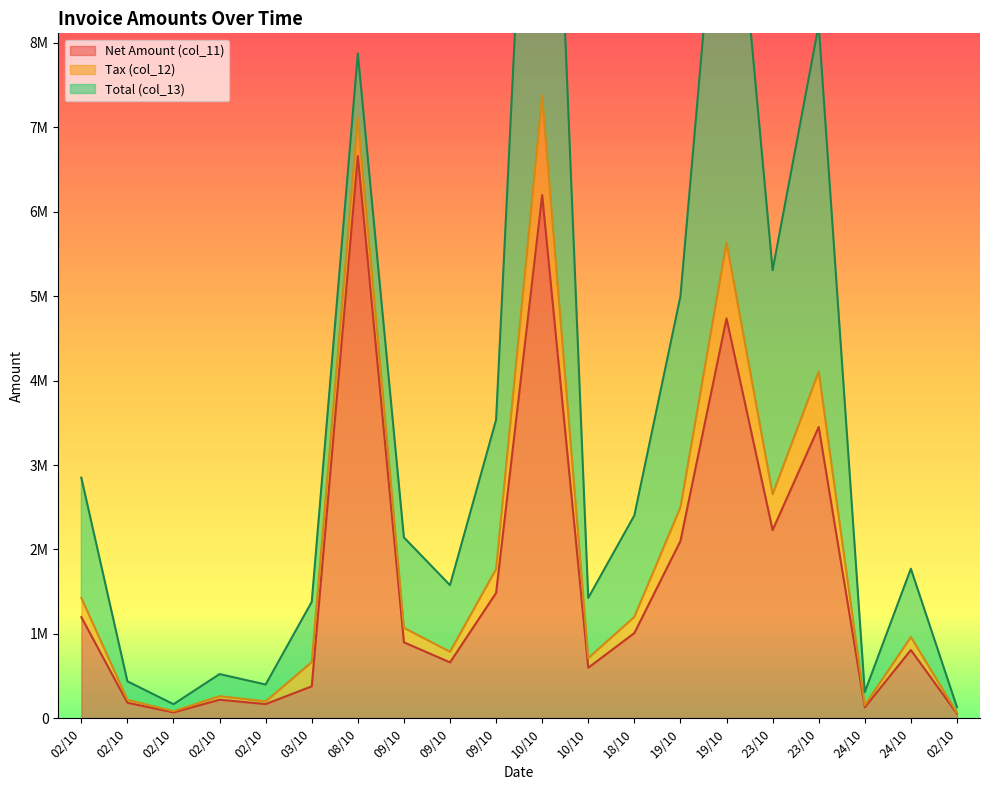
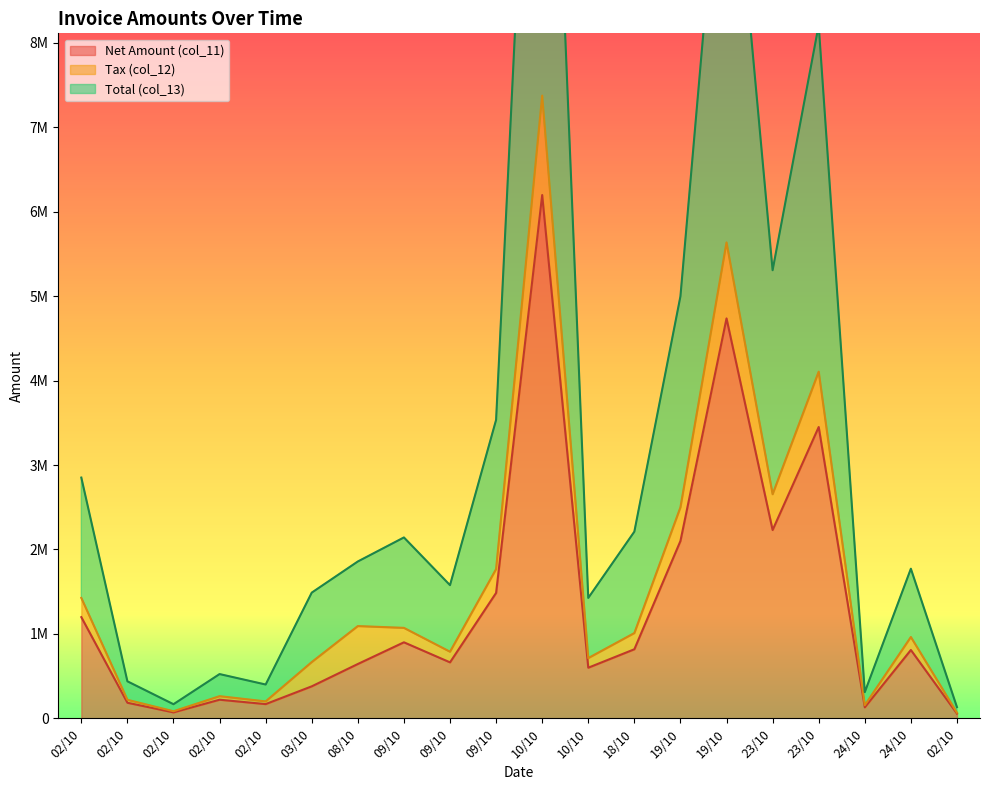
Total (col_13), 03/10: 700000 -> 800000
Net Amount (col_11), 08/10: 6700000 -> 600000
Net Amount (col_11), 18/10: 1000000 -> 800000
